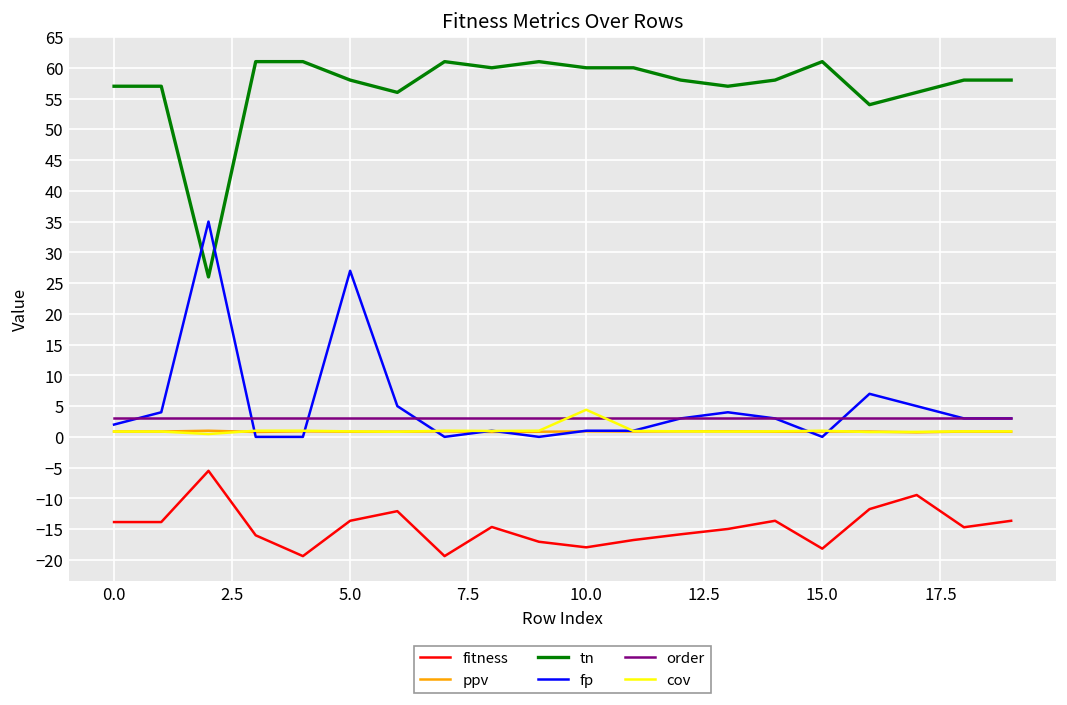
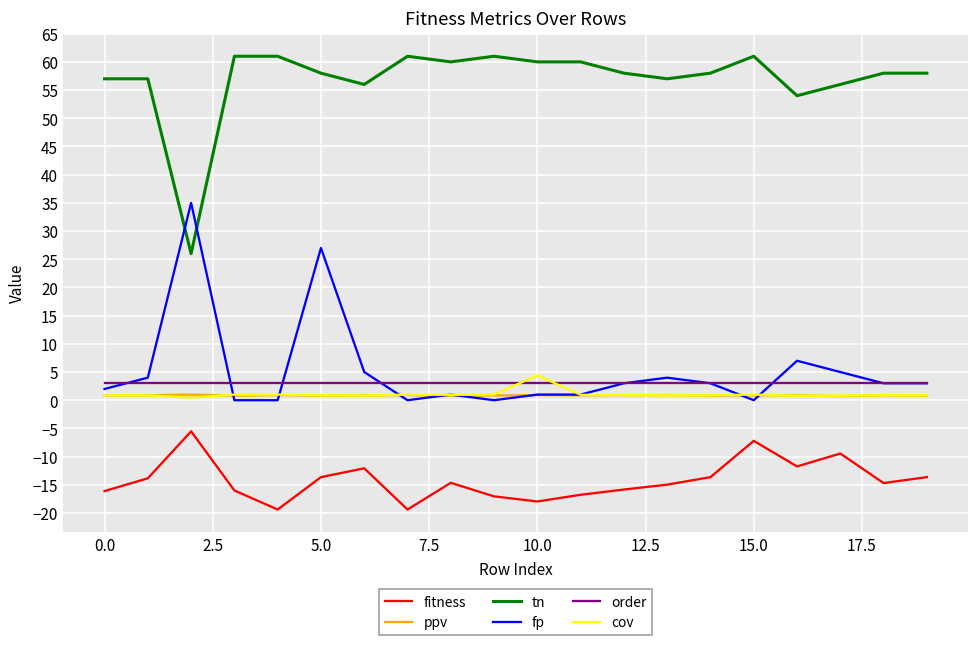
fitness, 0.0: -14 -> -16
fitness, 15.0: -18 -> -7
